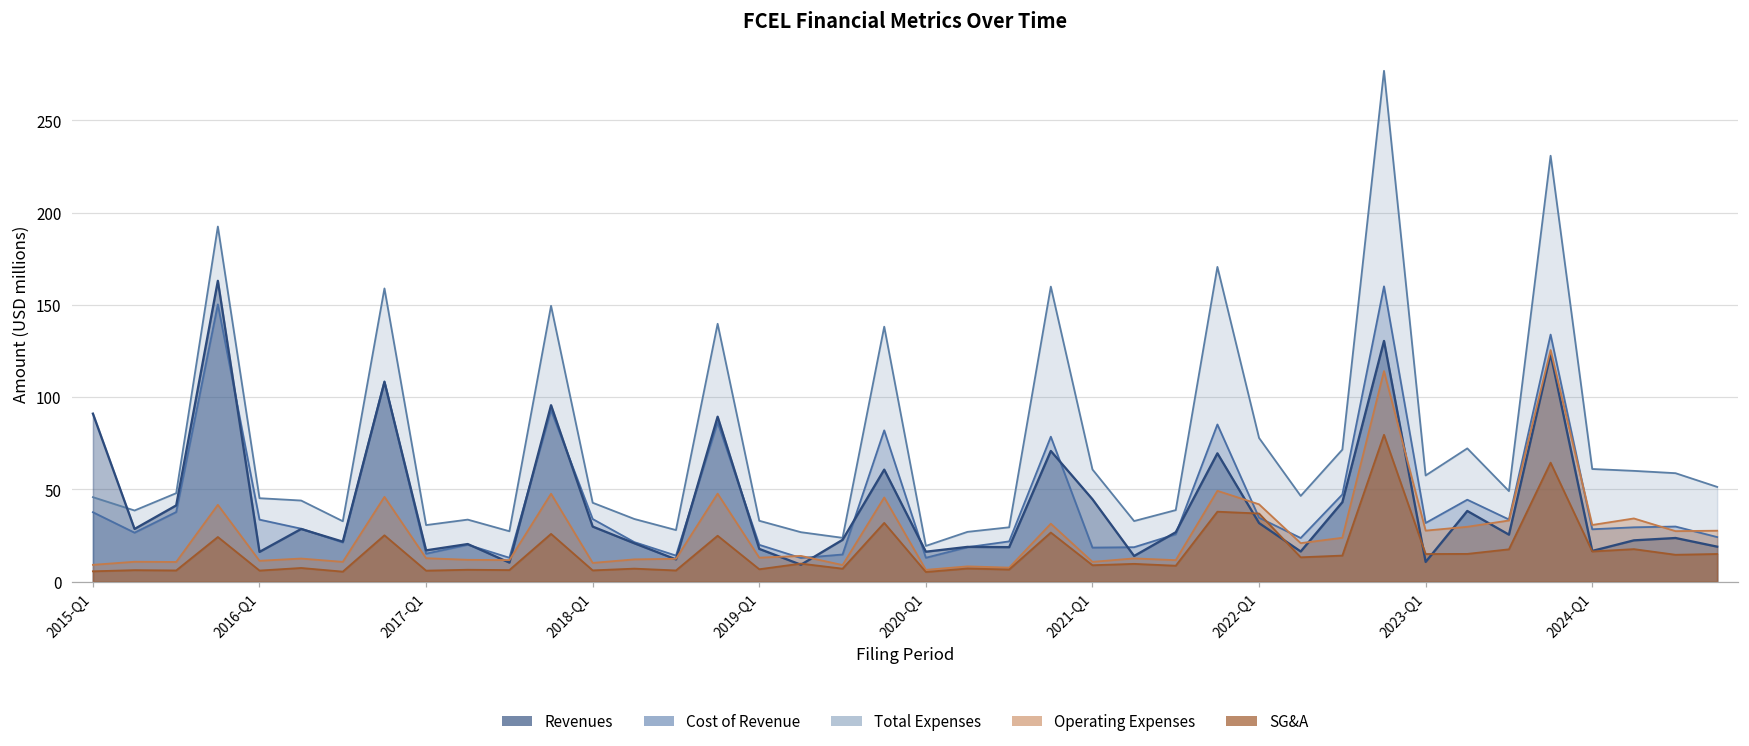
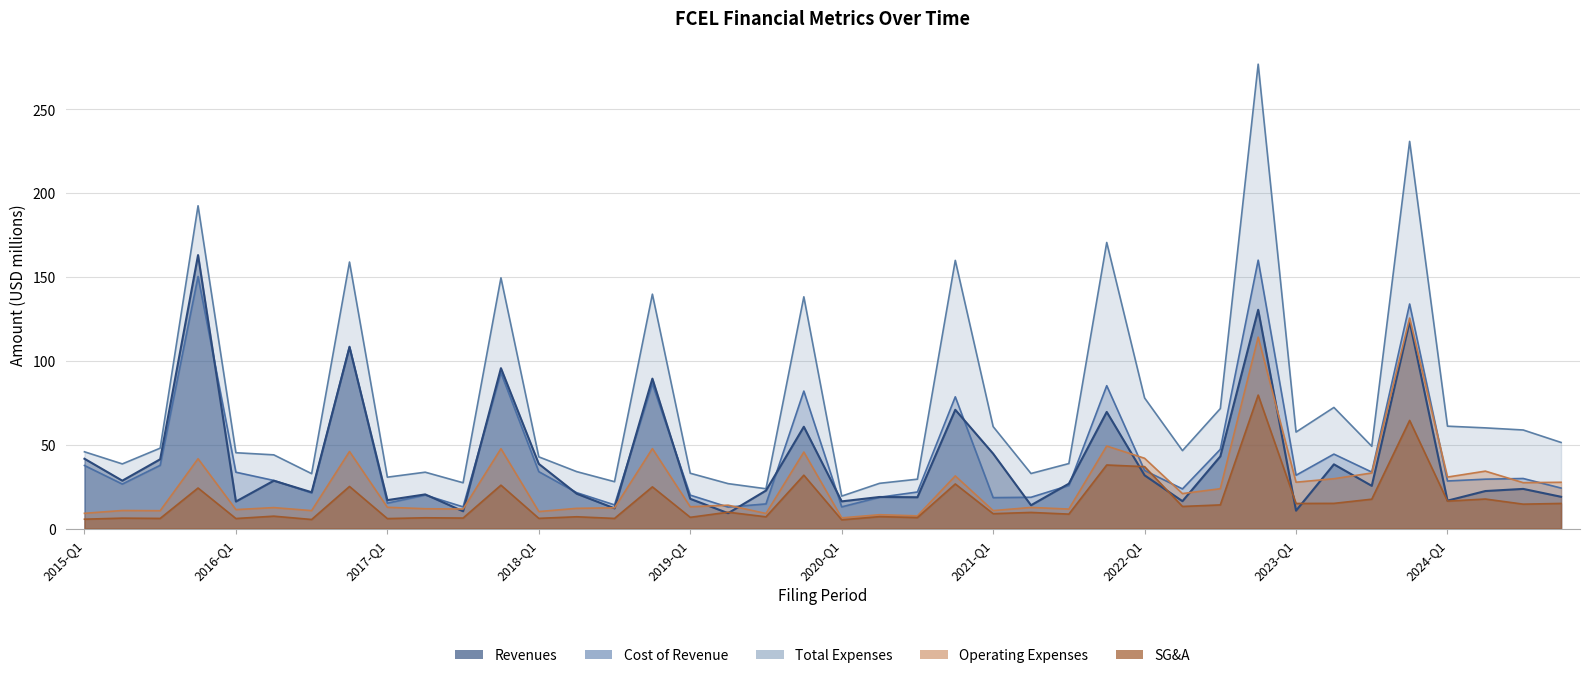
Revenues, 2015-Q1: 91 -> 42
Revenues, 2018-Q1: 30 -> 39
